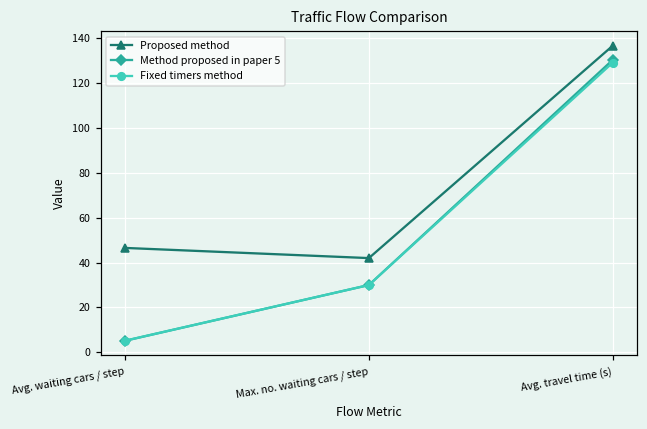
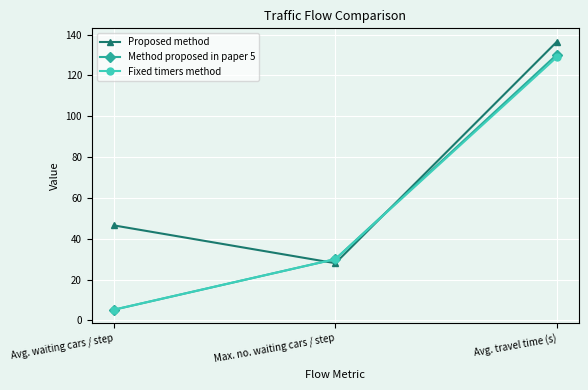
Proposed method, Max. no. waiting cars / step: 42 -> 28
